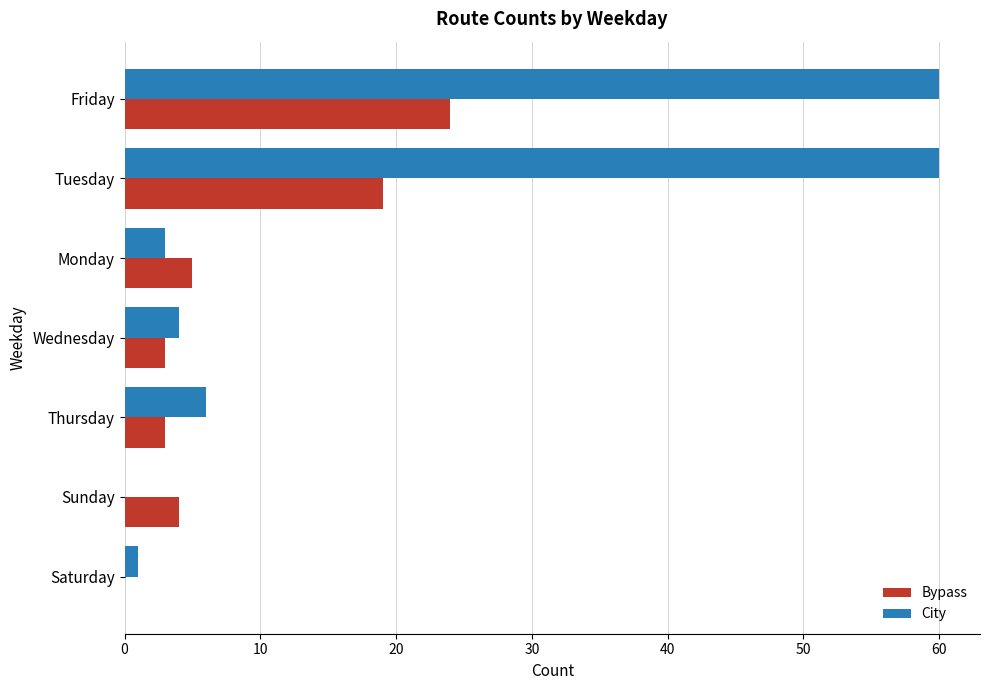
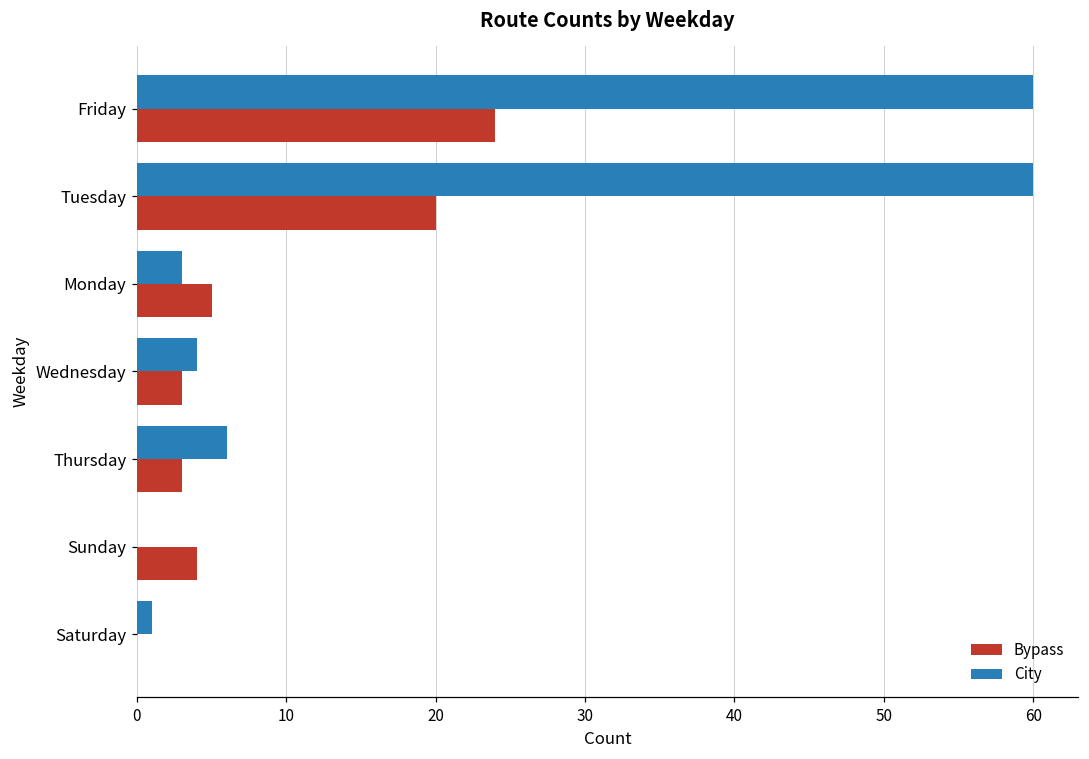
Bypass, Tuesday: 19 -> 20
